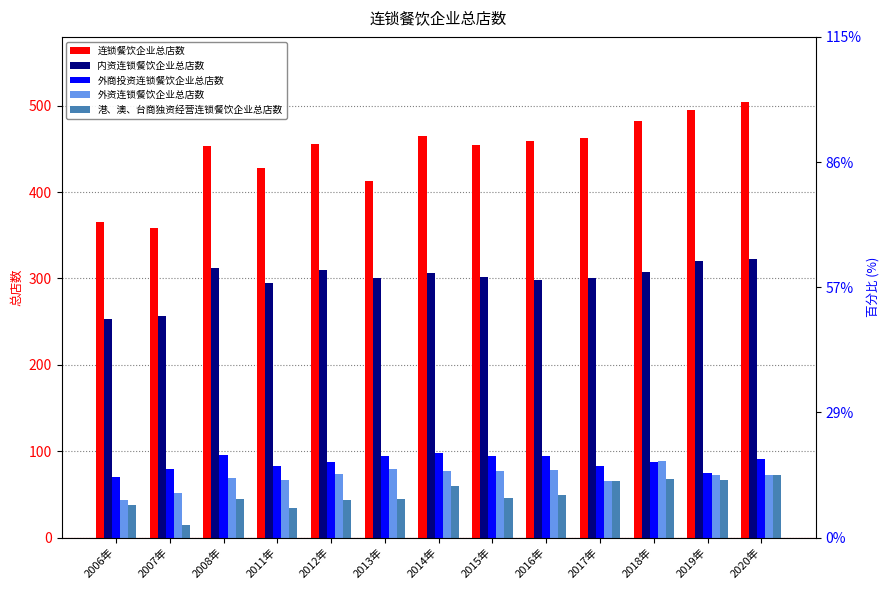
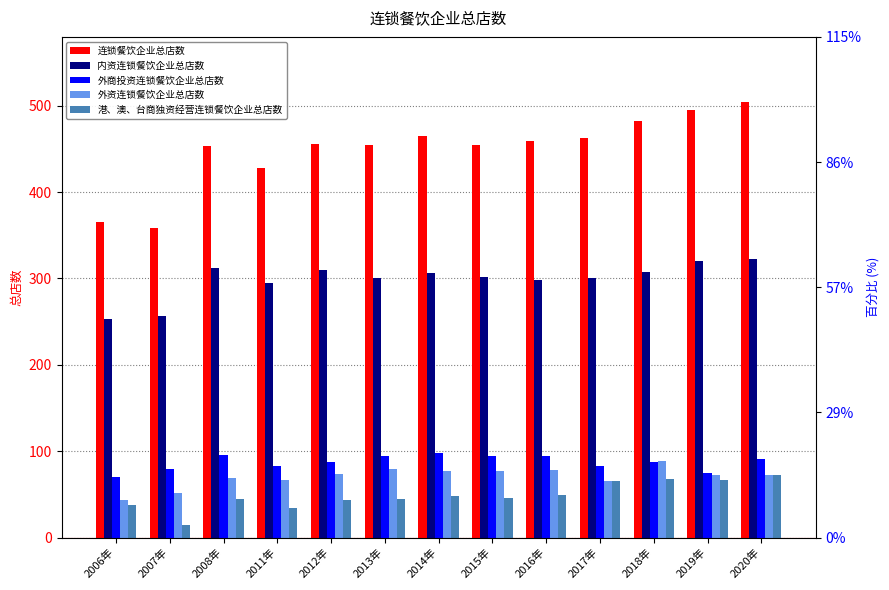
连锁餐饮企业总店数, 2013年: 410 -> 450
港、澳、台商独资经营连锁餐饮企业总店数, 2014年: 60 -> 50
